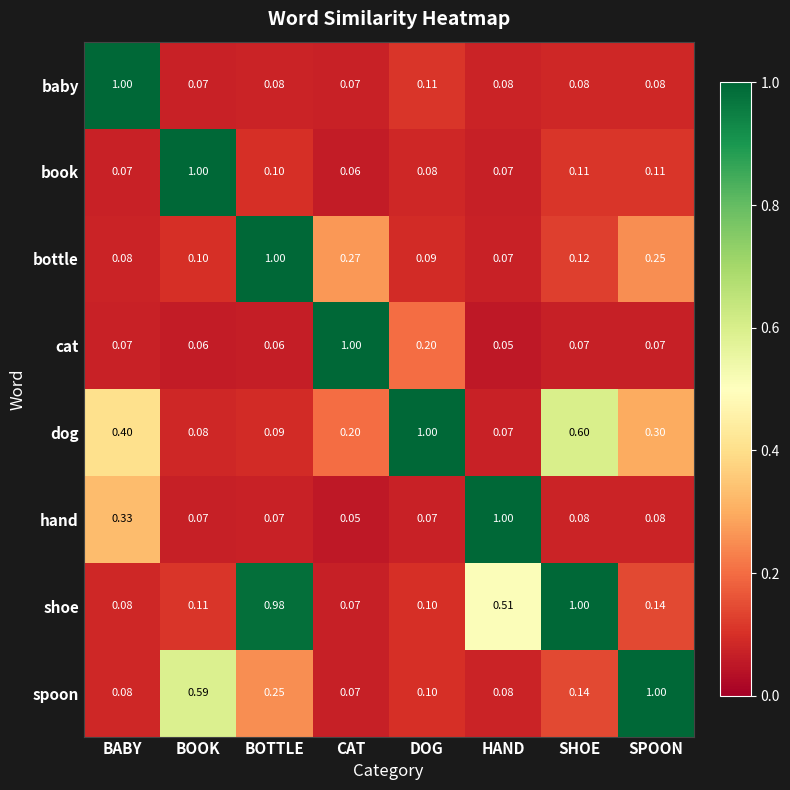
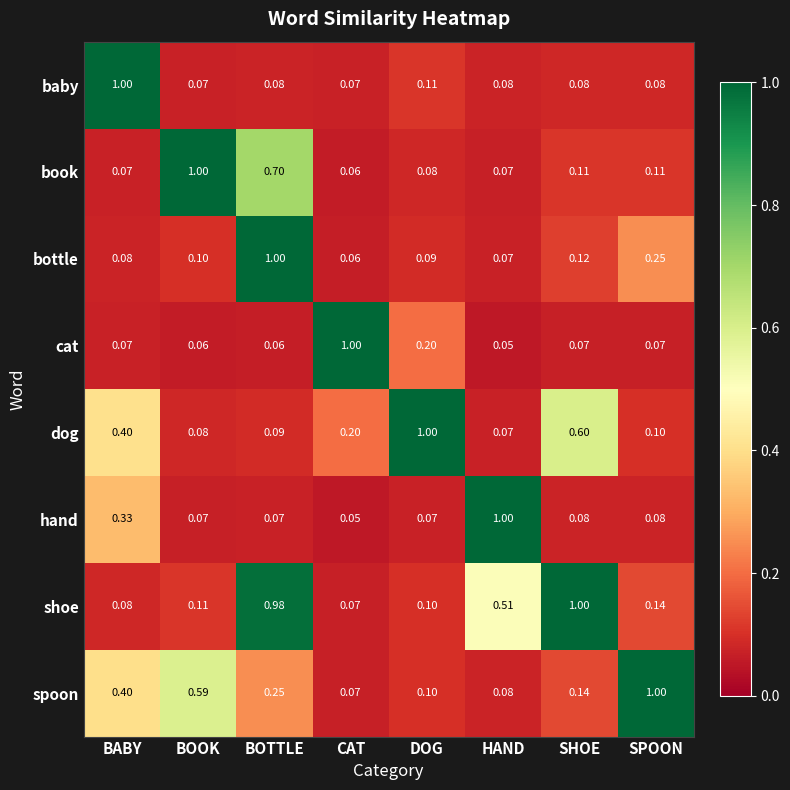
book, BOTTLE: 0.10 -> 0.70
bottle, CAT: 0.27 -> 0.06
dog, SPOON: 0.30 -> 0.10
spoon, BABY: 0.08 -> 0.40
